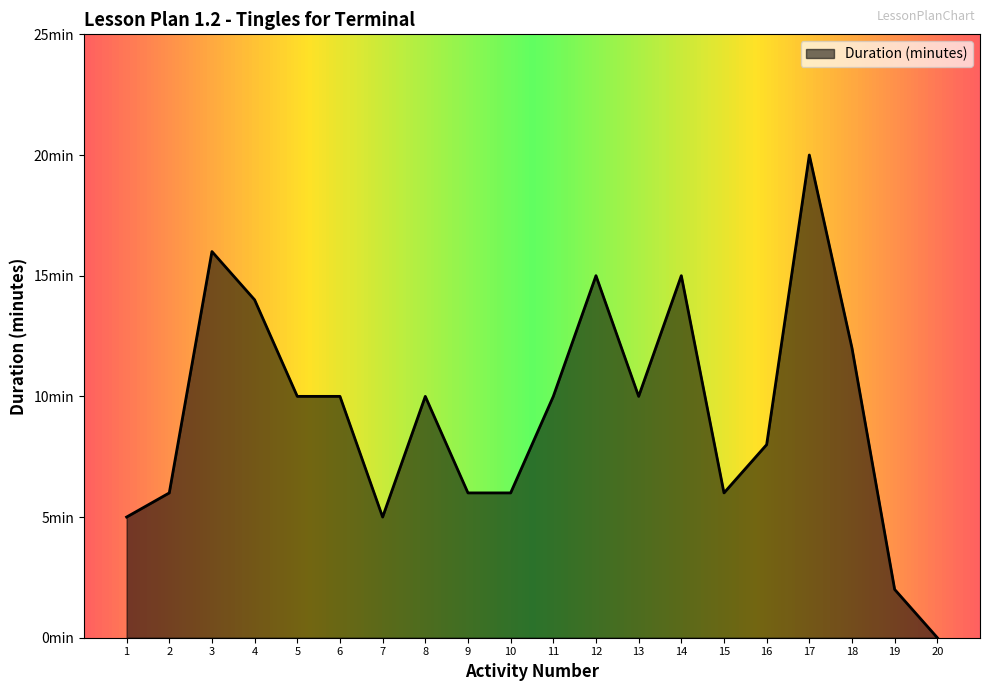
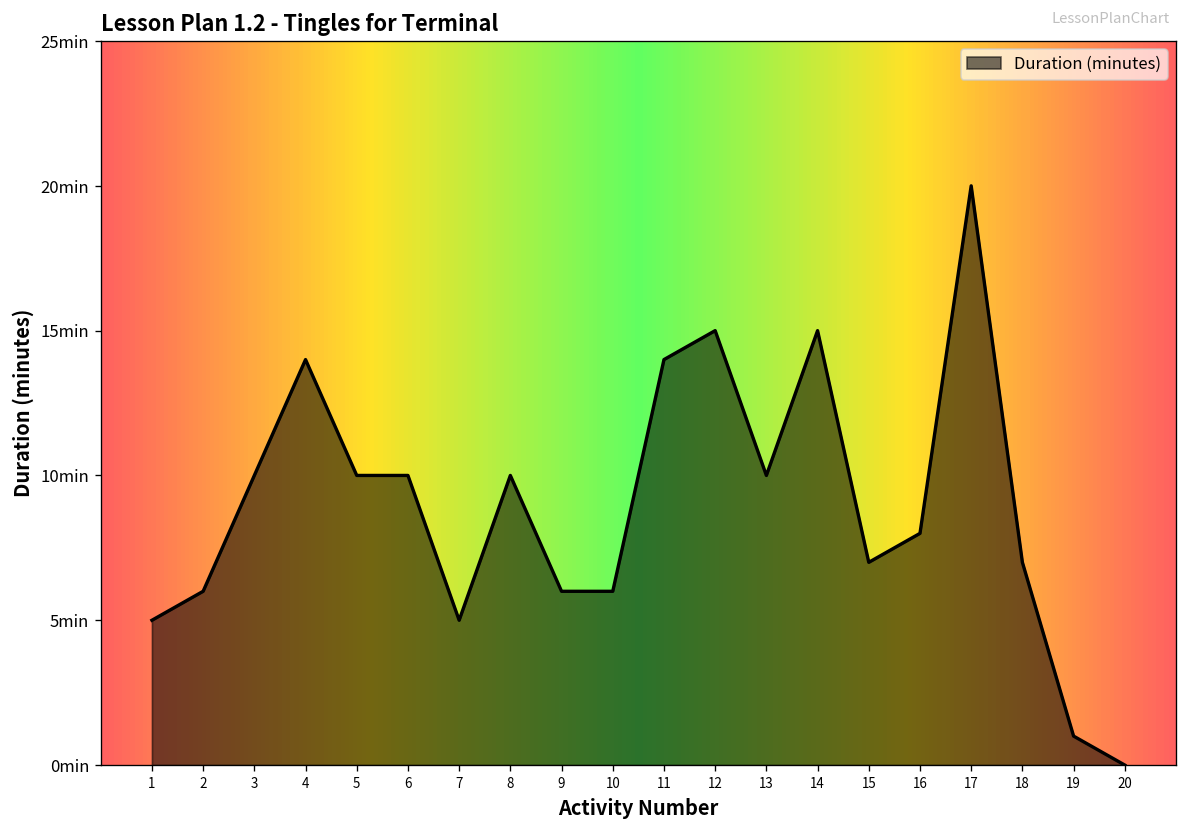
3: 16min -> 10min
11: 10min -> 14min
15: 6min -> 7min
18: 12min -> 7min
19: 2min -> 1min
